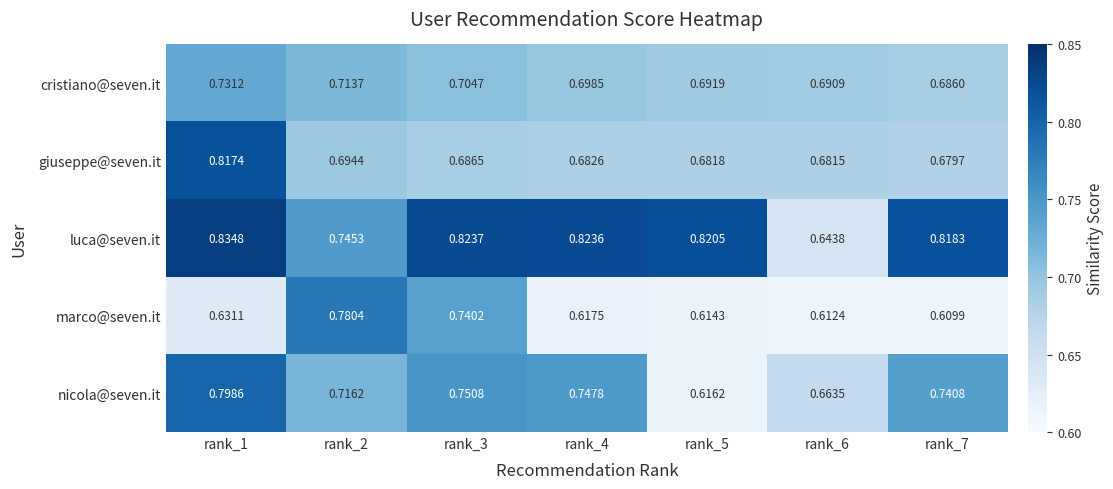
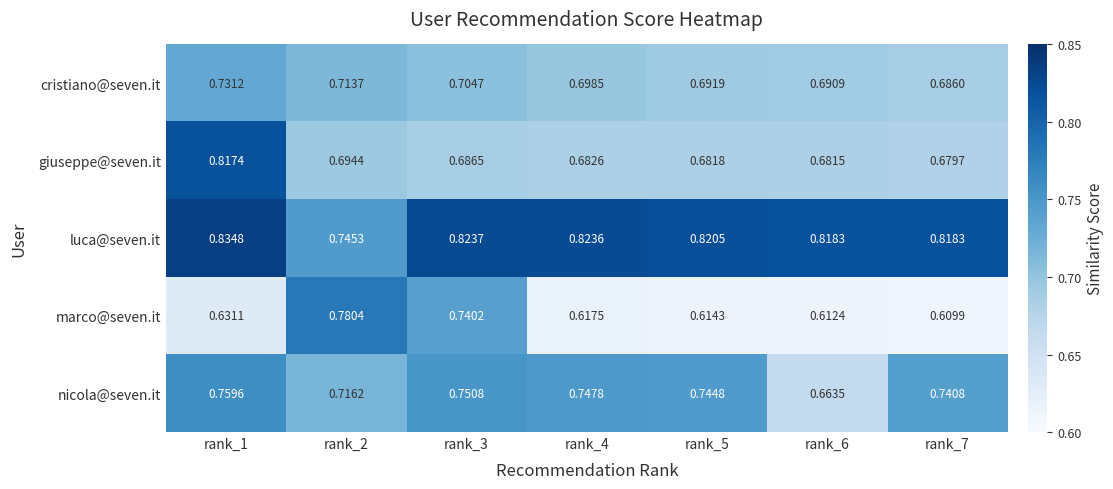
luca@seven.it, rank_6: 0.6438 -> 0.8183
nicola@seven.it, rank_1: 0.7986 -> 0.7596
nicola@seven.it, rank_5: 0.6162 -> 0.7448
